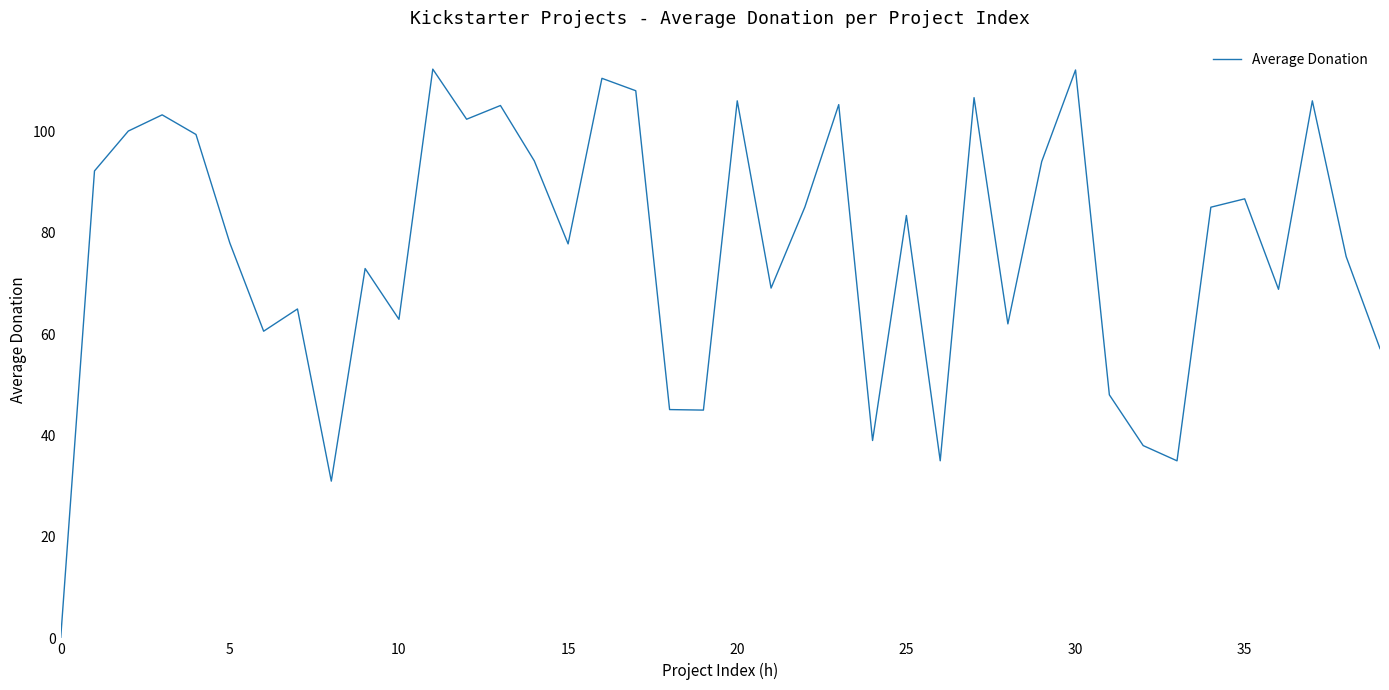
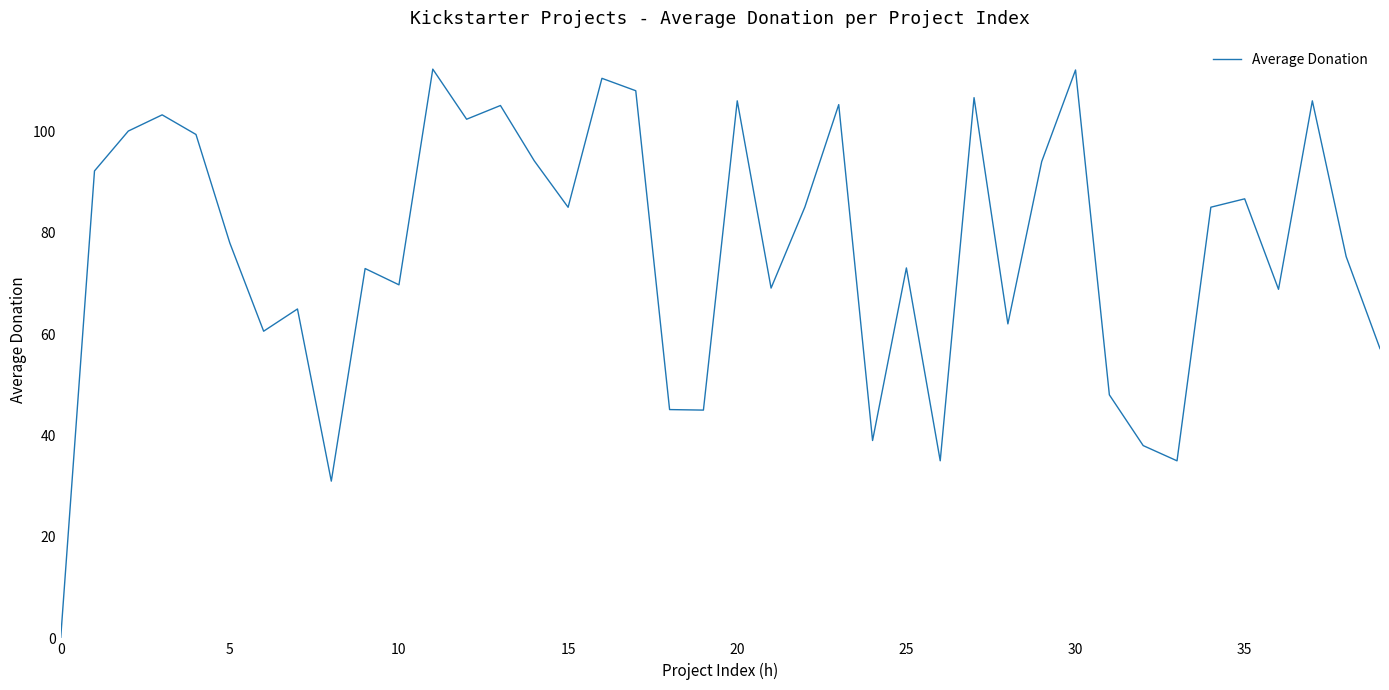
10: 63 -> 70
15: 78 -> 85
25: 83 -> 73
